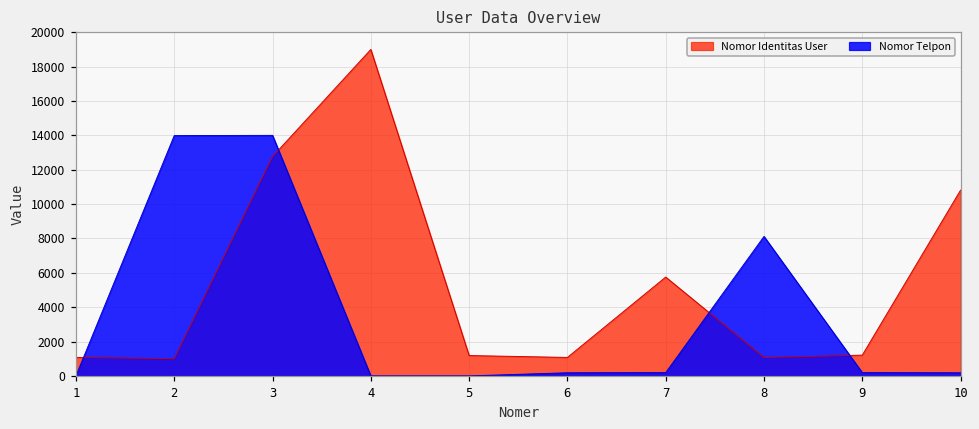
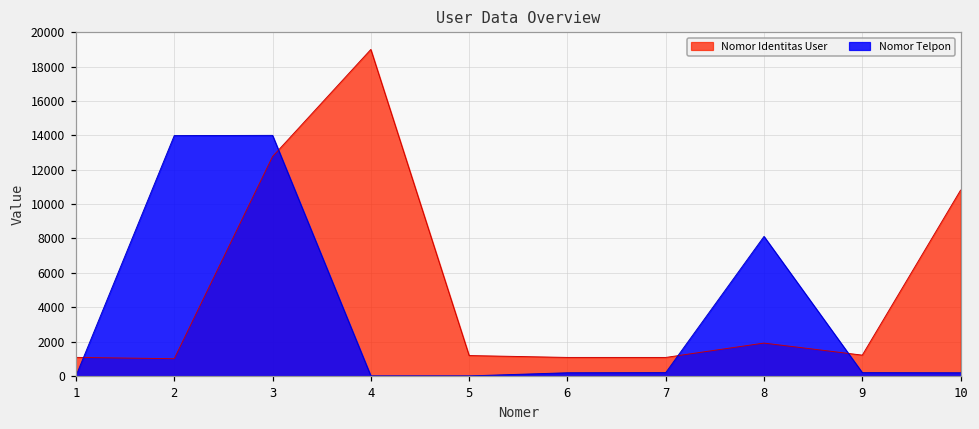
Nomor Identitas User, 7: 5800 -> 1100
Nomor Identitas User, 8: 1100 -> 1900
